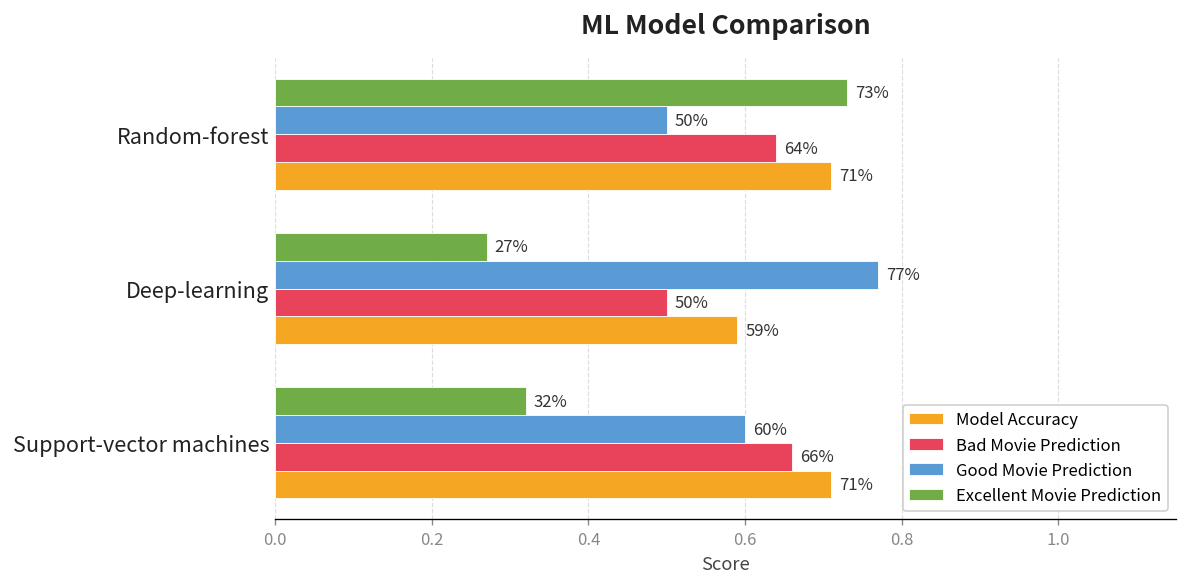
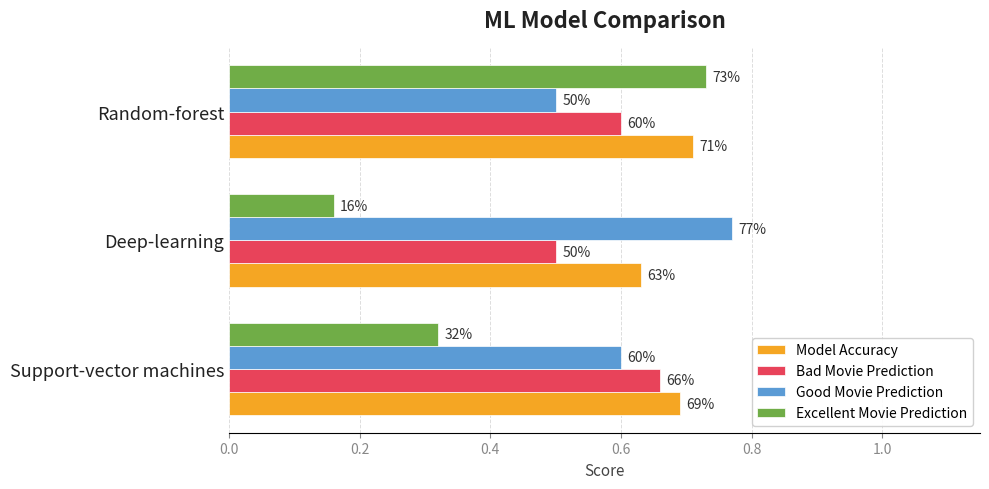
Bad Movie Prediction, Random-forest: 64% -> 60%
Excellent Movie Prediction, Deep-learning: 27% -> 16%
Model Accuracy, Deep-learning: 59% -> 63%
Model Accuracy, Support-vector machines: 71% -> 69%
